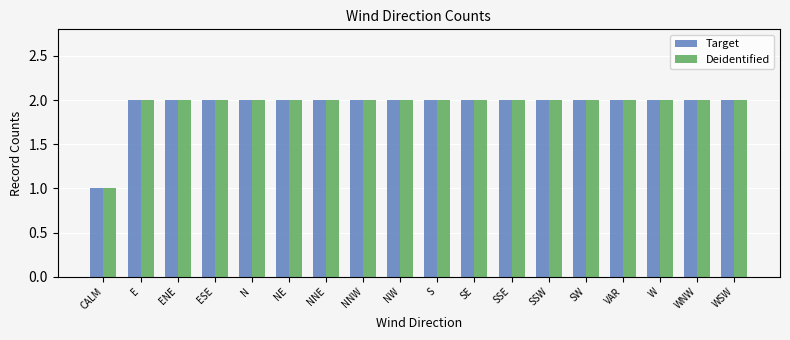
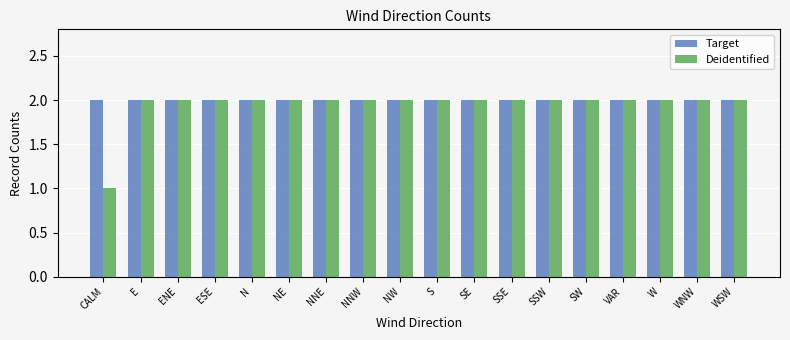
Target, CALM: 1 -> 2
